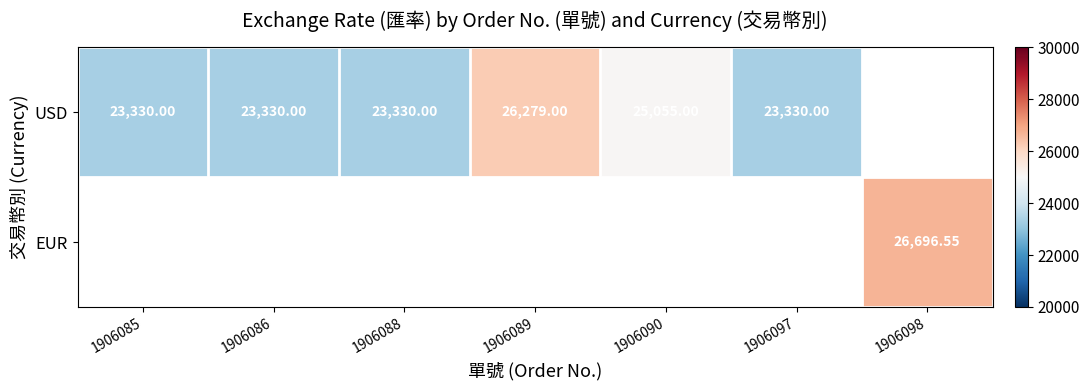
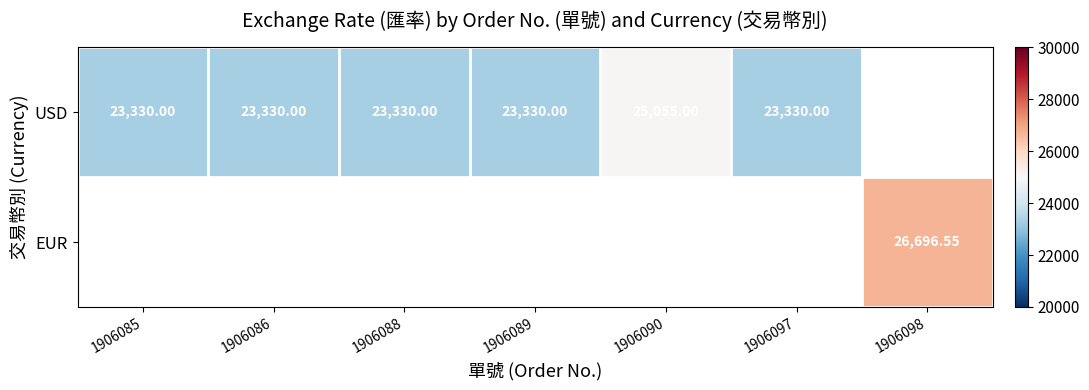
USD, 1906089: 26,279.00 -> 23,330.00
